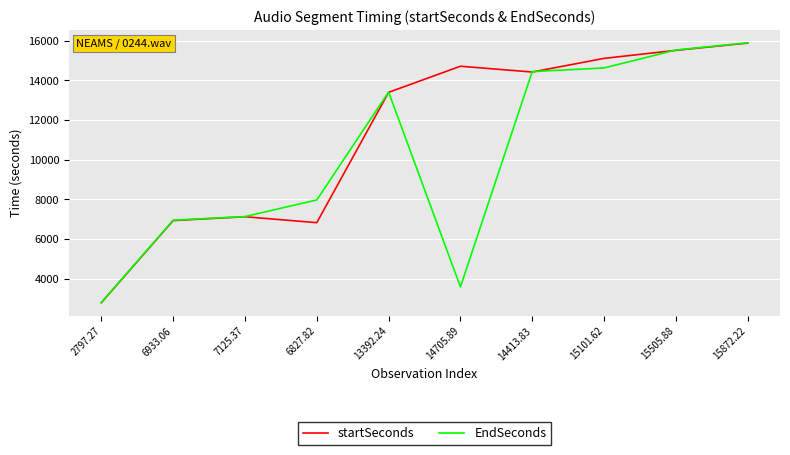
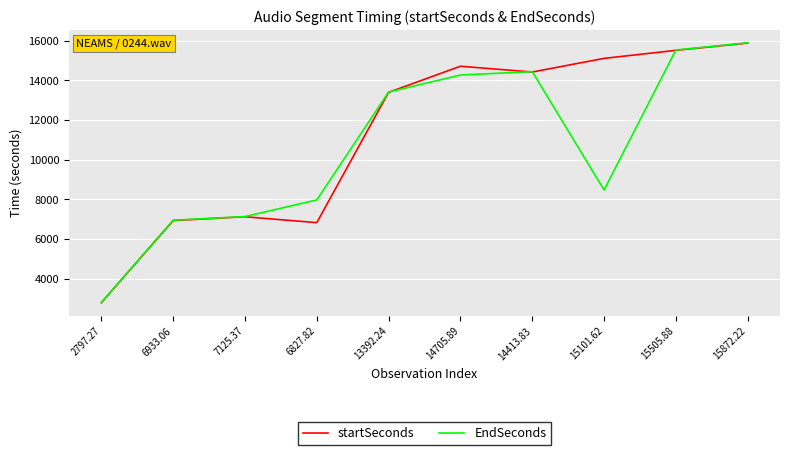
EndSeconds, 14705.89: 3600 -> 14300
EndSeconds, 15101.62: 14600 -> 8500
